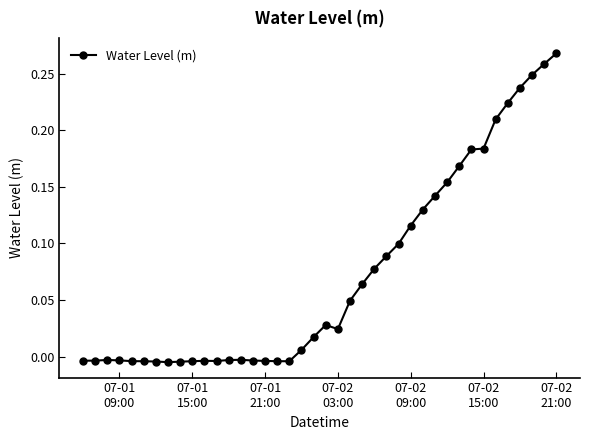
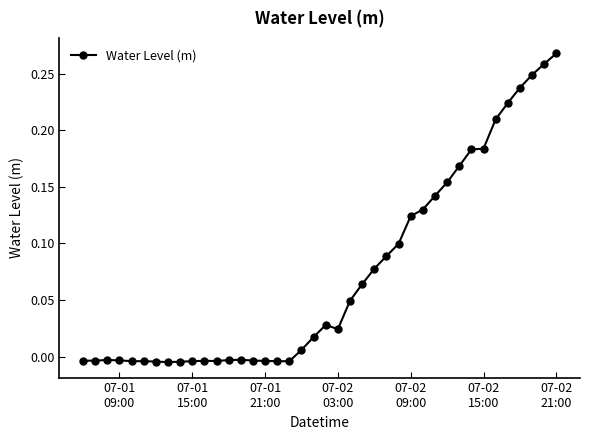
07-02 09:00: 0.116 -> 0.124
